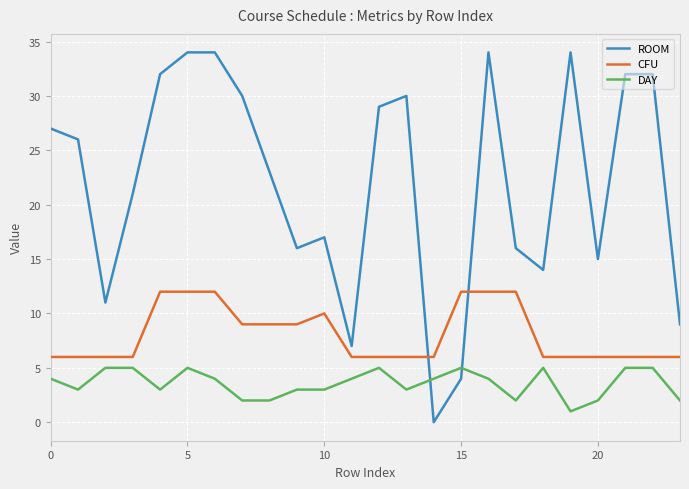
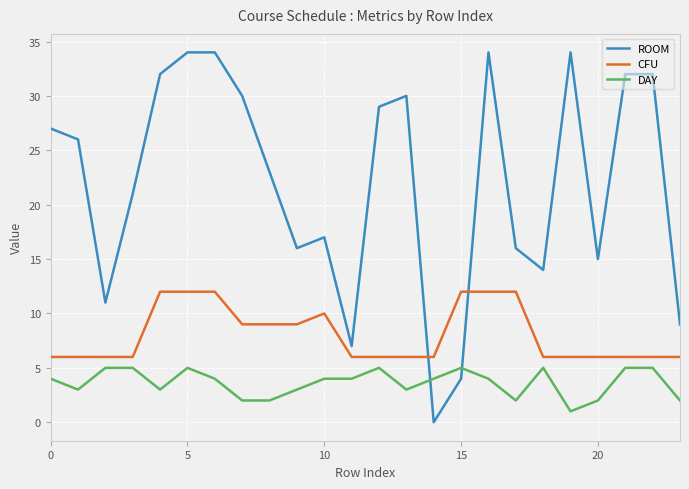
DAY, 10: 3 -> 4
